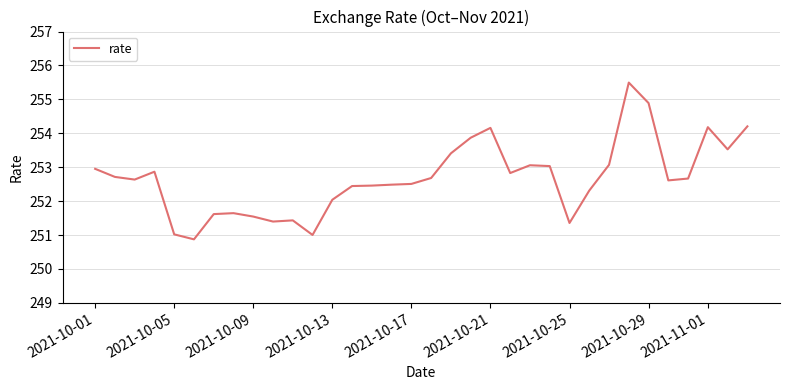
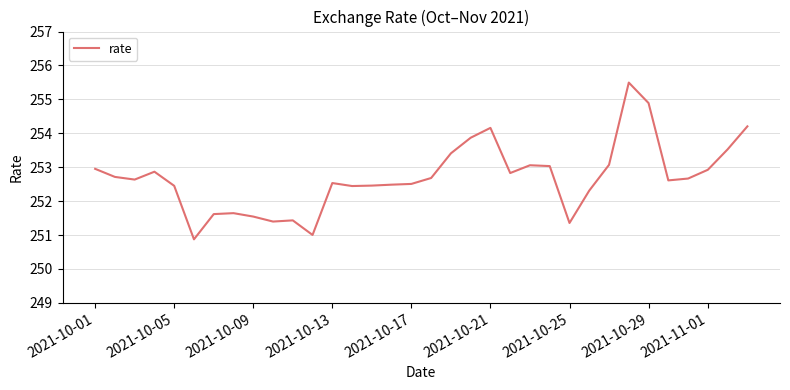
2021-10-05: 251.0 -> 252.5
2021-10-13: 252.0 -> 252.5
2021-11-01: 254.2 -> 252.9
